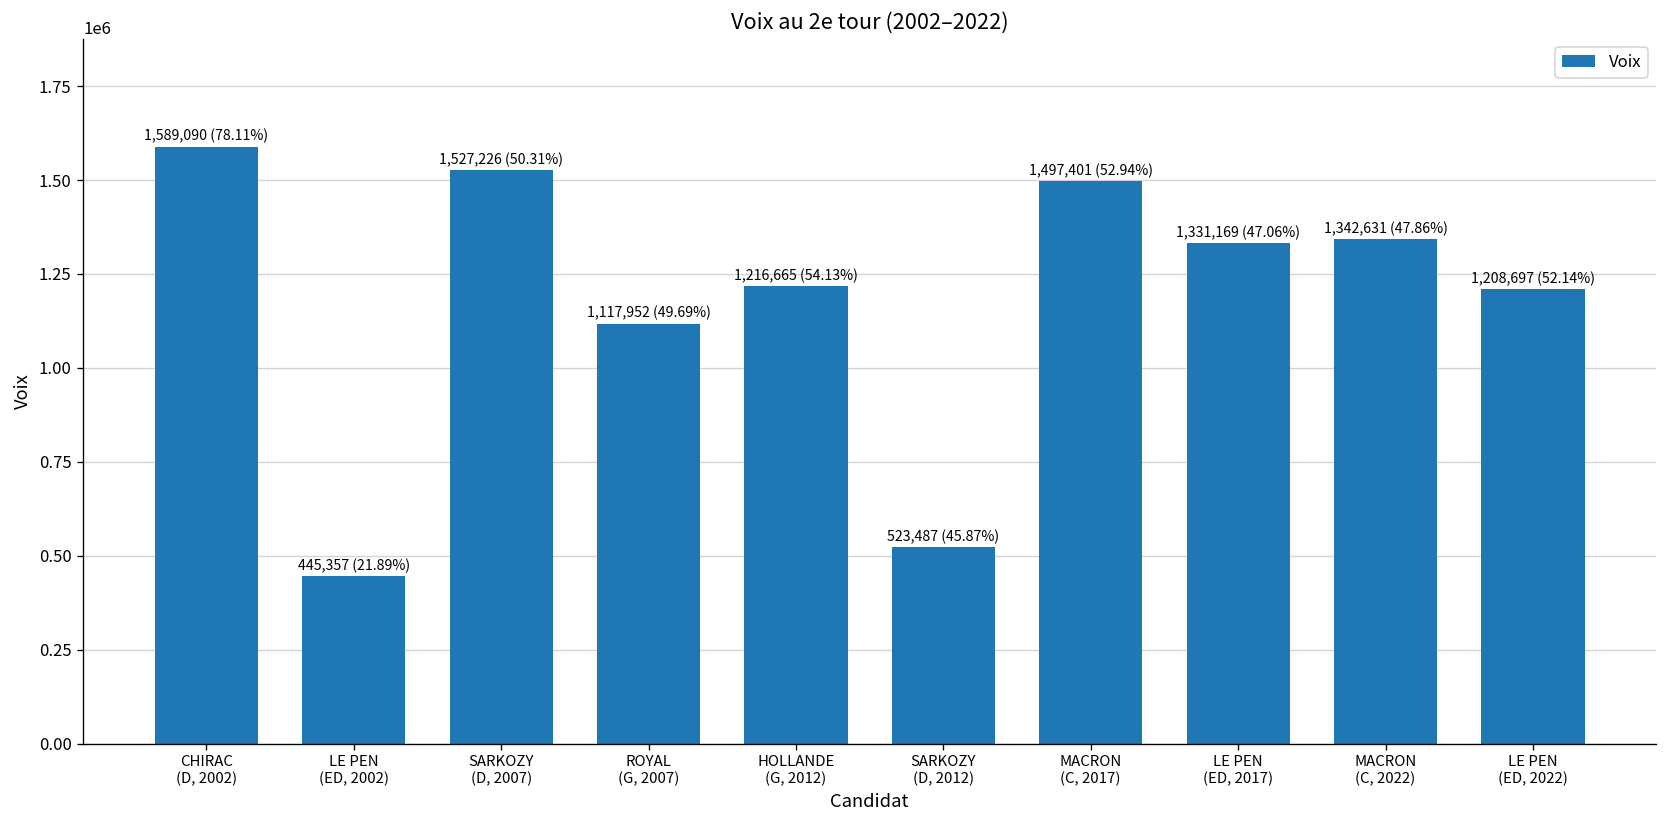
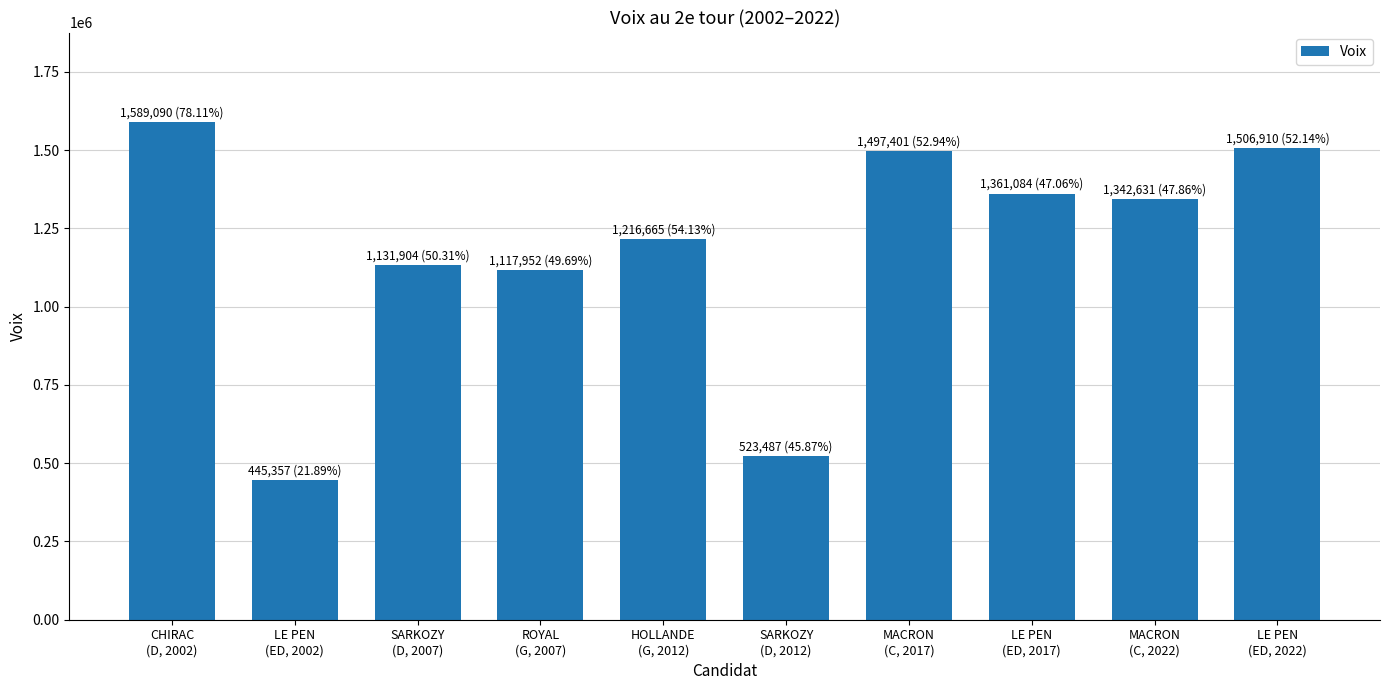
SARKOZY (D, 2007): 1,527,226 -> 1,131,904
LE PEN (ED, 2017): 1,331,169 -> 1,361,084
LE PEN (ED, 2022): 1,208,697 -> 1,506,910
